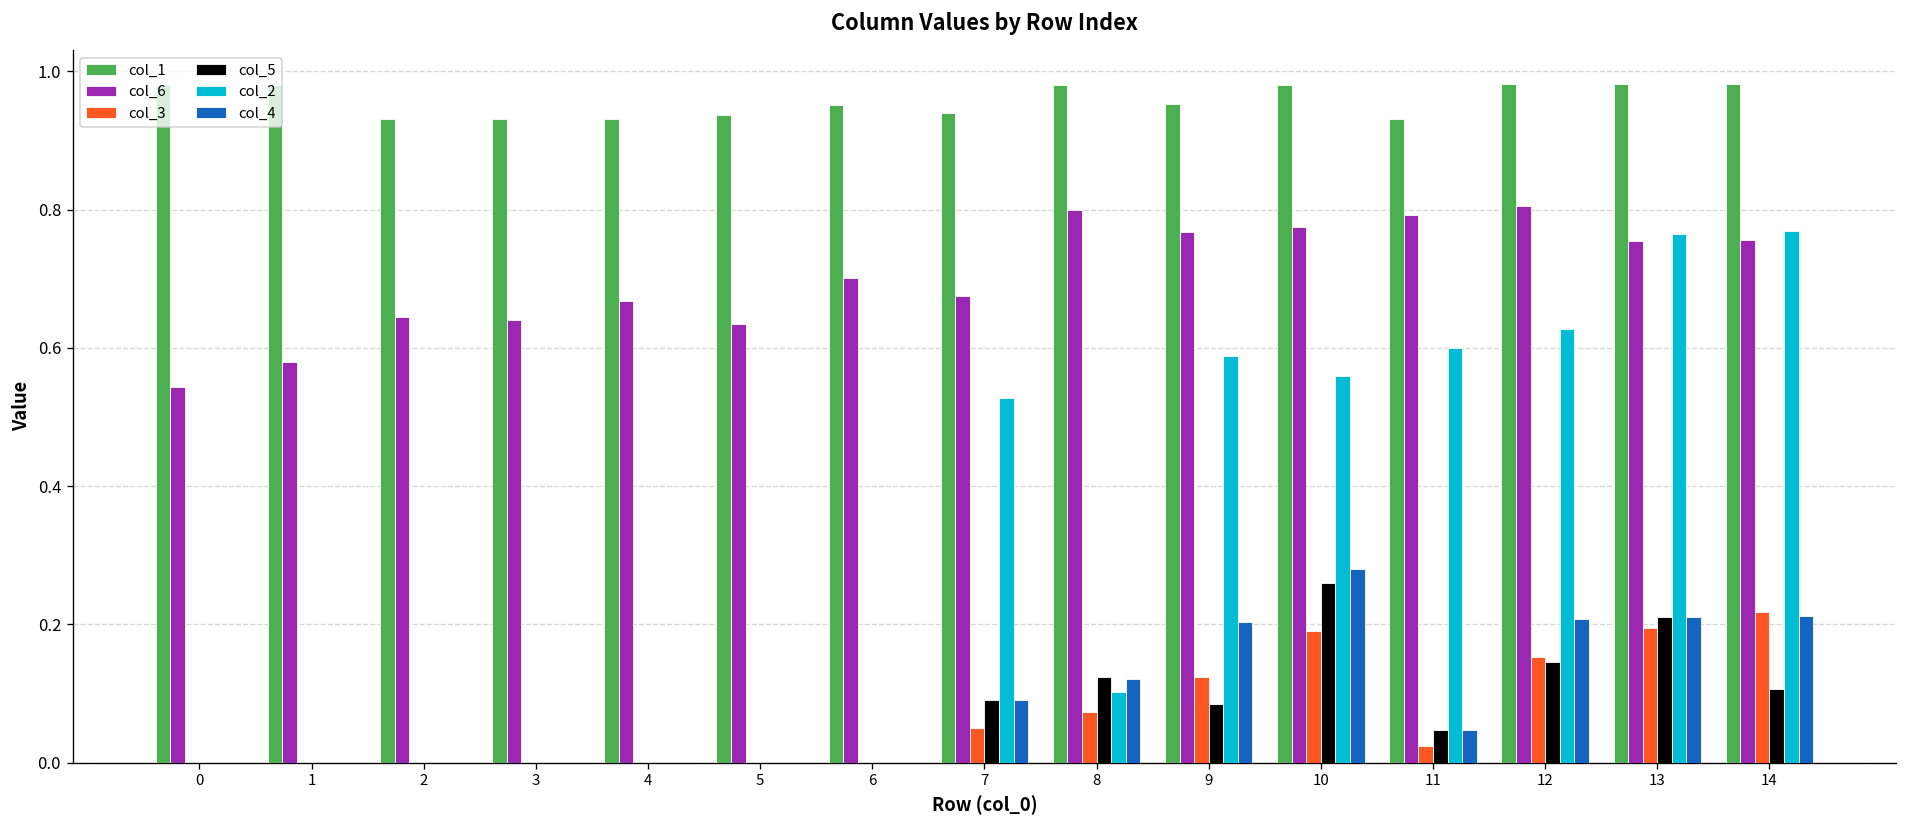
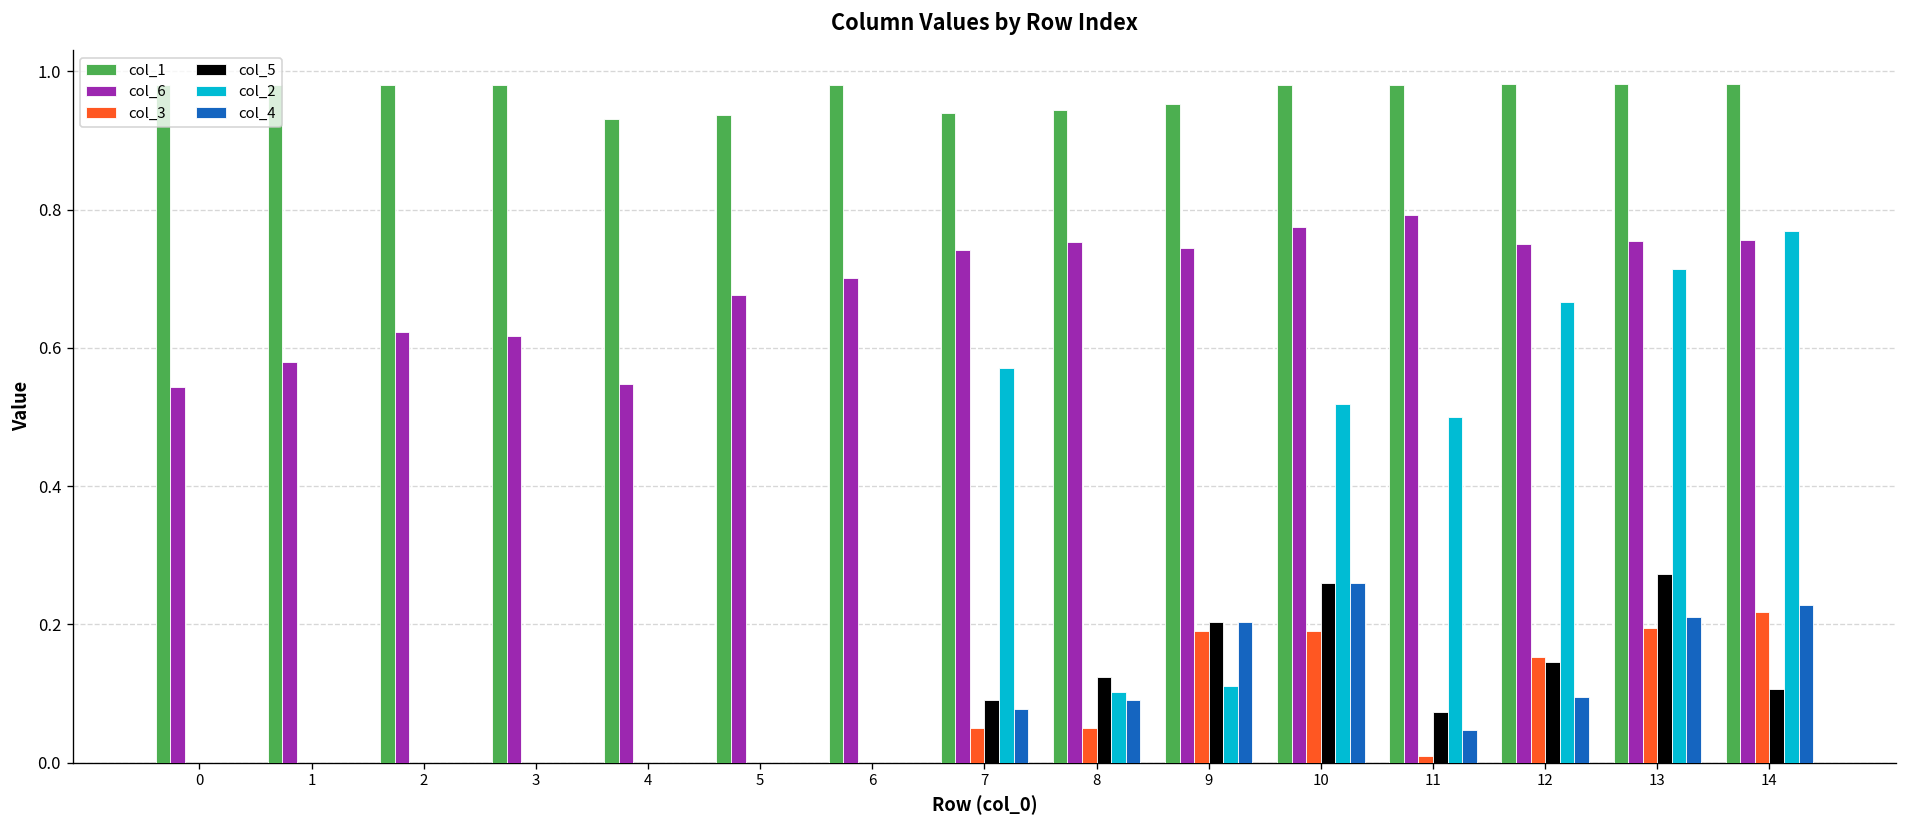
col_1, 2: 0.93 -> 0.98
col_6, 2: 0.64 -> 0.62
col_1, 3: 0.93 -> 0.98
col_6, 3: 0.64 -> 0.62
col_6, 4: 0.67 -> 0.55
col_6, 5: 0.64 -> 0.68
col_1, 6: 0.95 -> 0.98
col_6, 7: 0.68 -> 0.74
col_2, 7: 0.53 -> 0.57
col_4, 7: 0.09 -> 0.08
col_1, 8: 0.98 -> 0.94
col_6, 8: 0.80 -> 0.75
col_3, 8: 0.07 -> 0.05
col_4, 8: 0.12 -> 0.09
col_6, 9: 0.77 -> 0.75
col_3, 9: 0.12 -> 0.19
col_5, 9: 0.09 -> 0.20
col_2, 9: 0.59 -> 0.11
col_2, 10: 0.56 -> 0.52
col_4, 10: 0.28 -> 0.26
col_1, 11: 0.93 -> 0.98
col_3, 11: 0.02 -> 0.01
col_5, 11: 0.05 -> 0.07
col_2, 11: 0.6 -> 0.5
col_6, 12: 0.81 -> 0.75
col_2, 12: 0.63 -> 0.67
col_4, 12: 0.21 -> 0.09
col_5, 13: 0.21 -> 0.27
col_2, 13: 0.76 -> 0.71
col_4, 14: 0.21 -> 0.23
